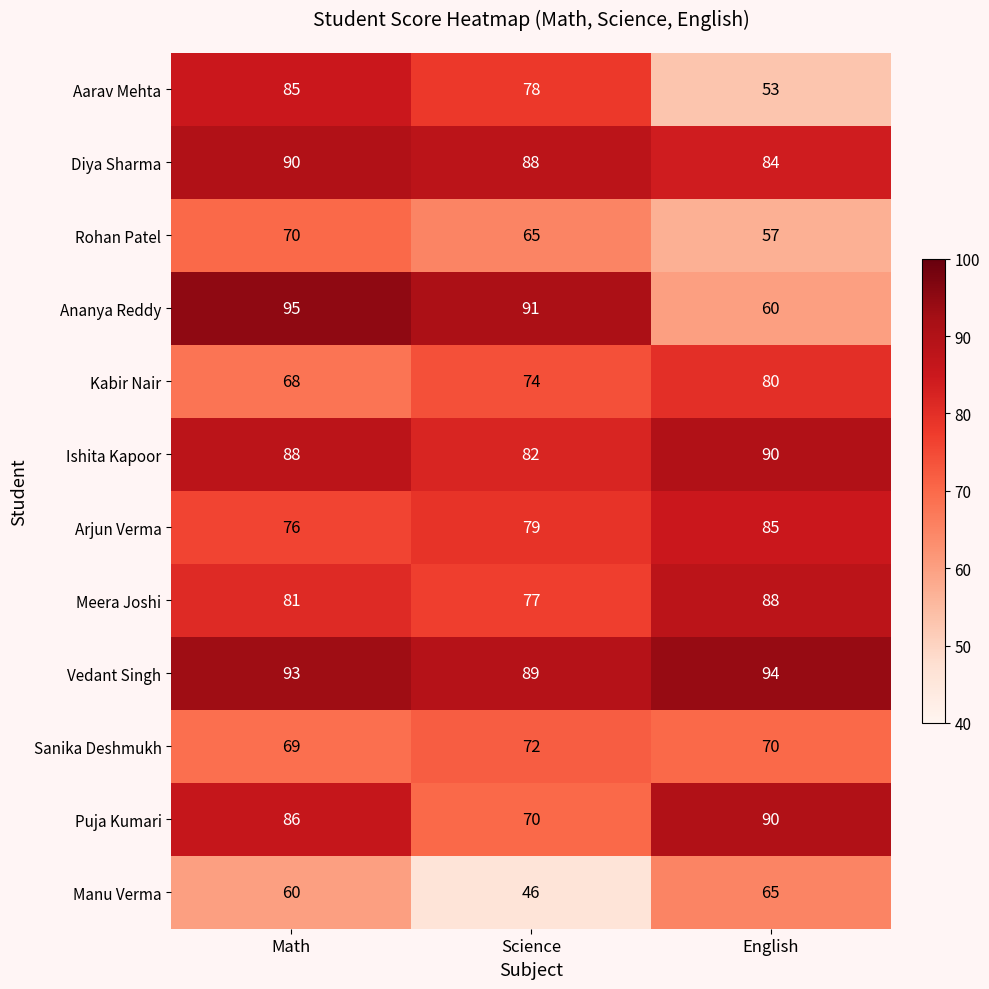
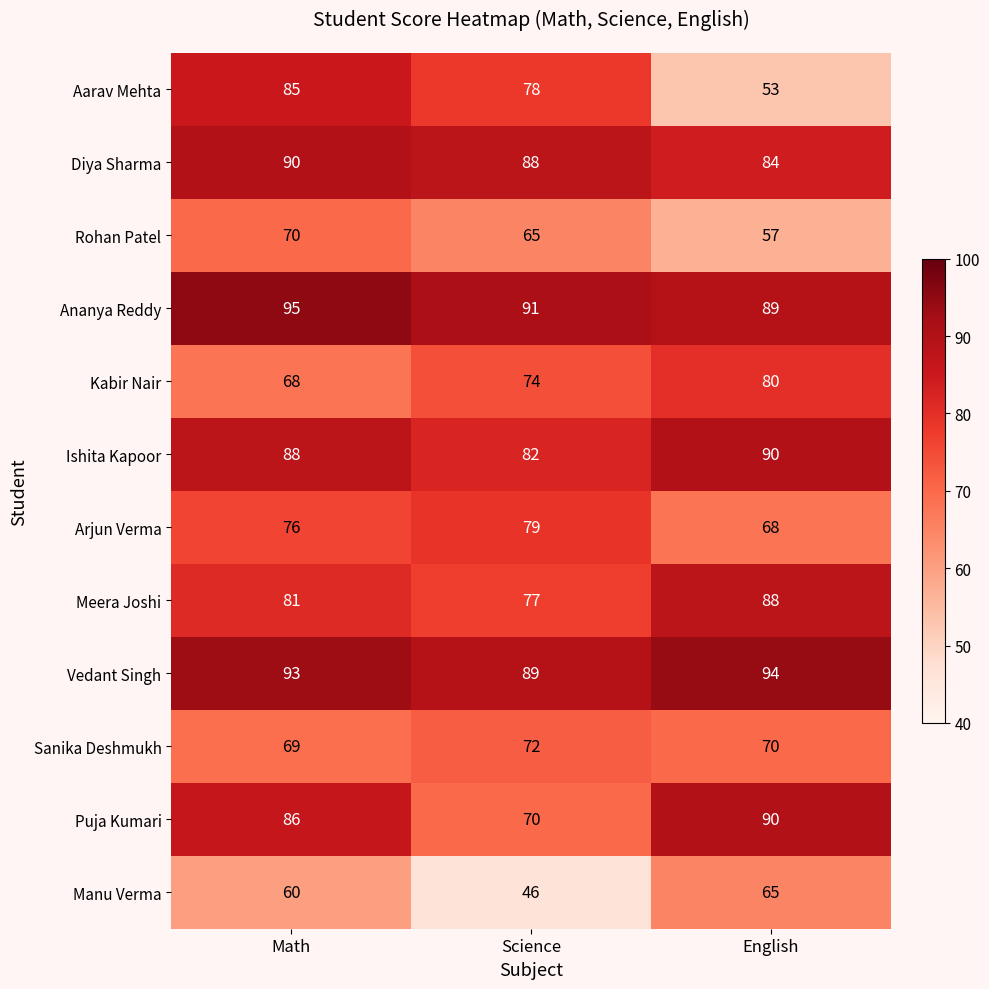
Ananya Reddy, English: 60 -> 89
Arjun Verma, English: 85 -> 68
